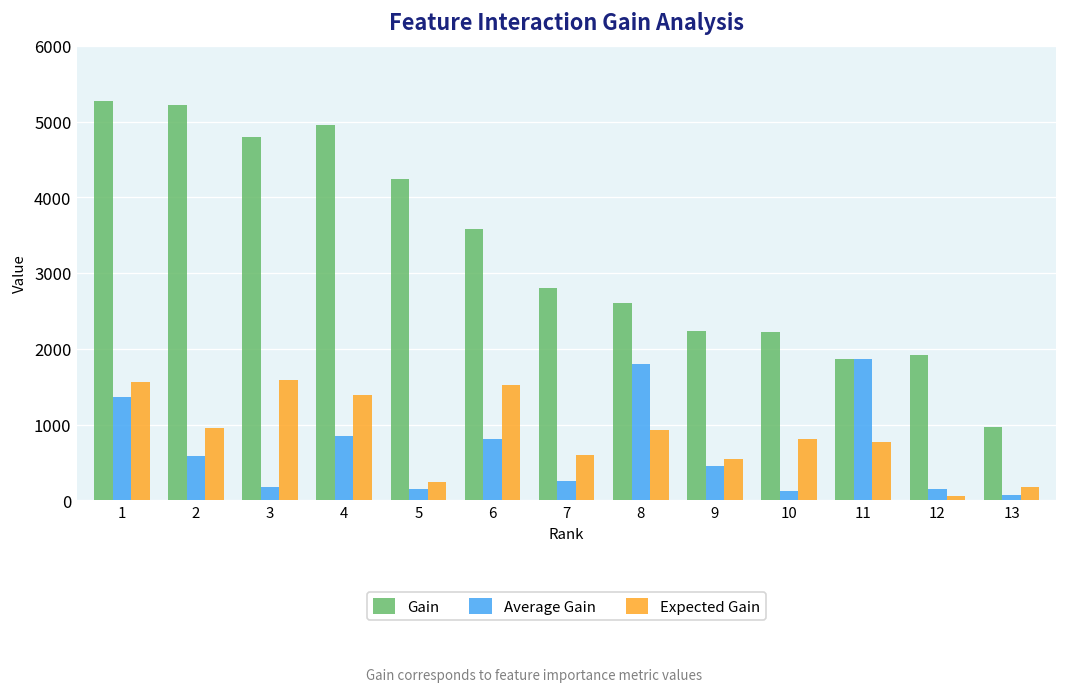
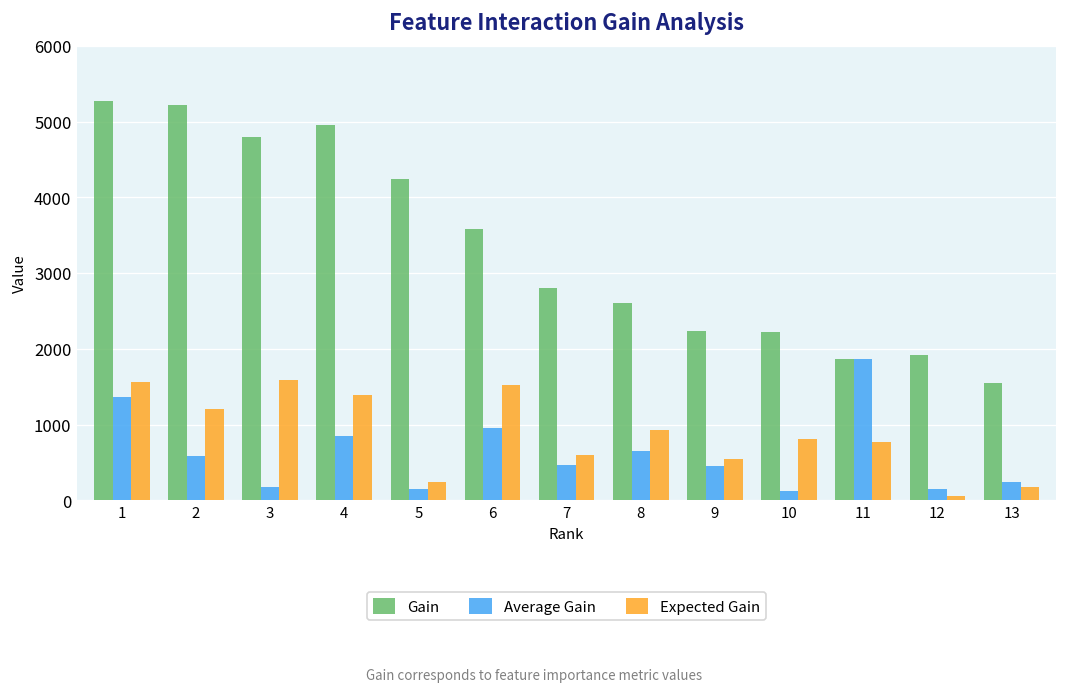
Expected Gain, 2: 1000 -> 1200
Average Gain, 6: 800 -> 1000
Average Gain, 7: 300 -> 500
Average Gain, 8: 1800 -> 700
Gain, 13: 1000 -> 1600
Average Gain, 13: 100 -> 200
